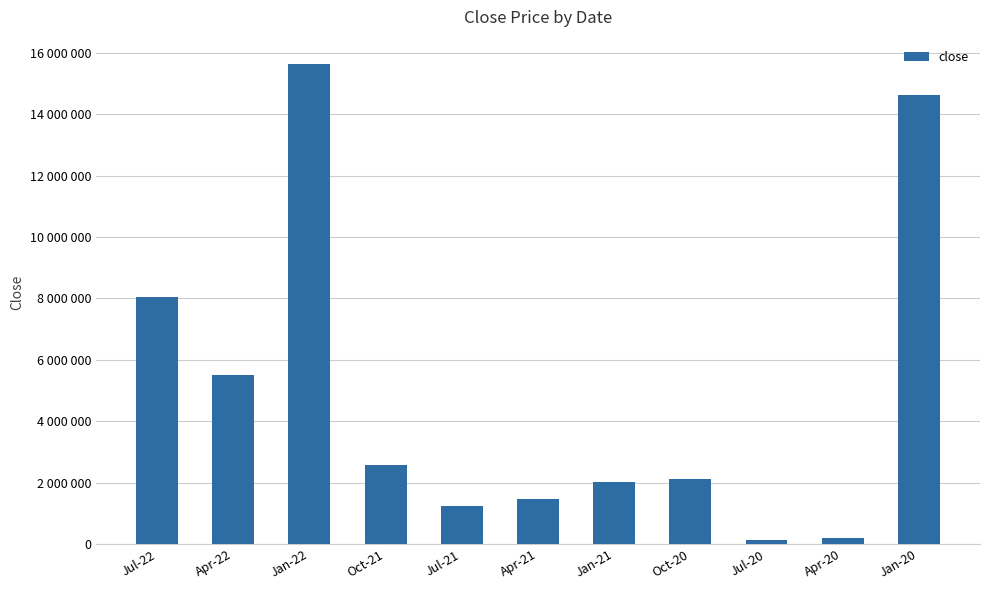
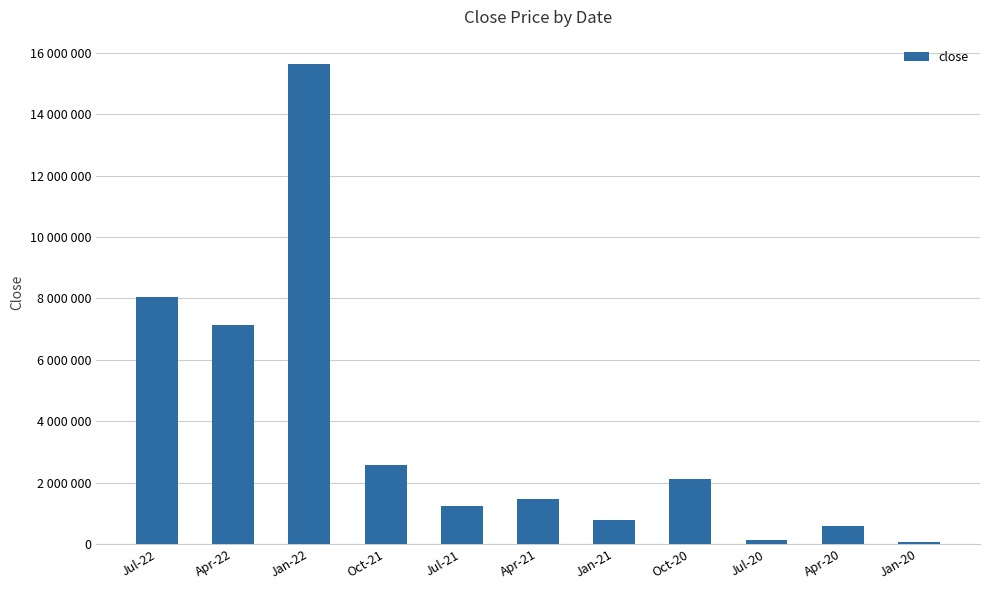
Apr-22: 5500000 -> 7100000
Jan-21: 2000000 -> 800000
Apr-20: 200000 -> 600000
Jan-20: 14600000 -> 100000
